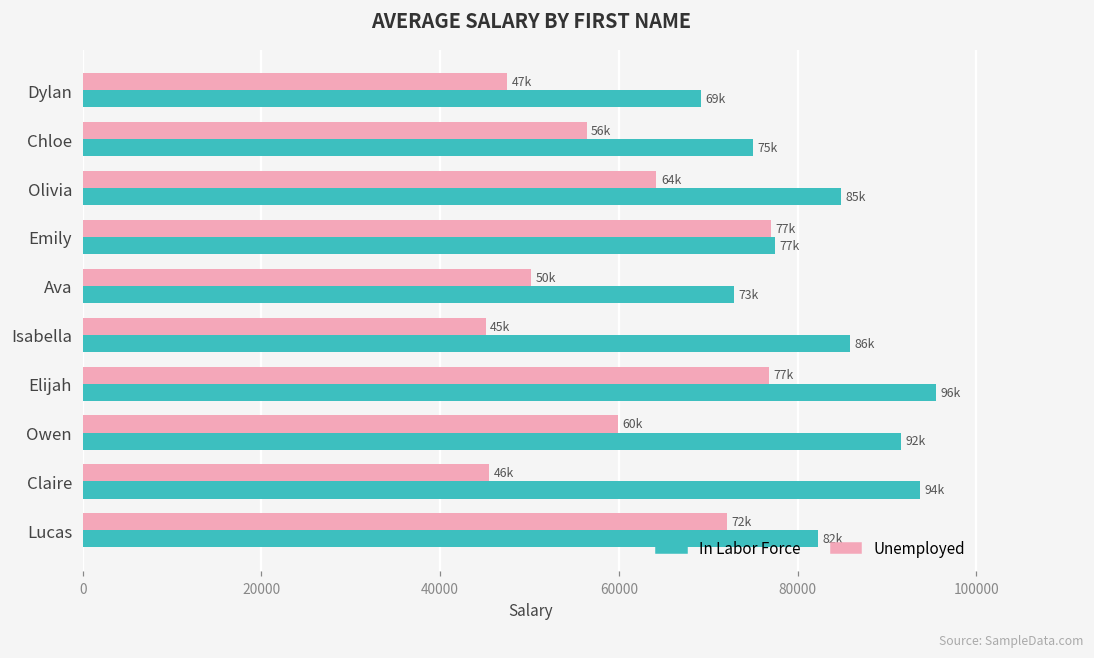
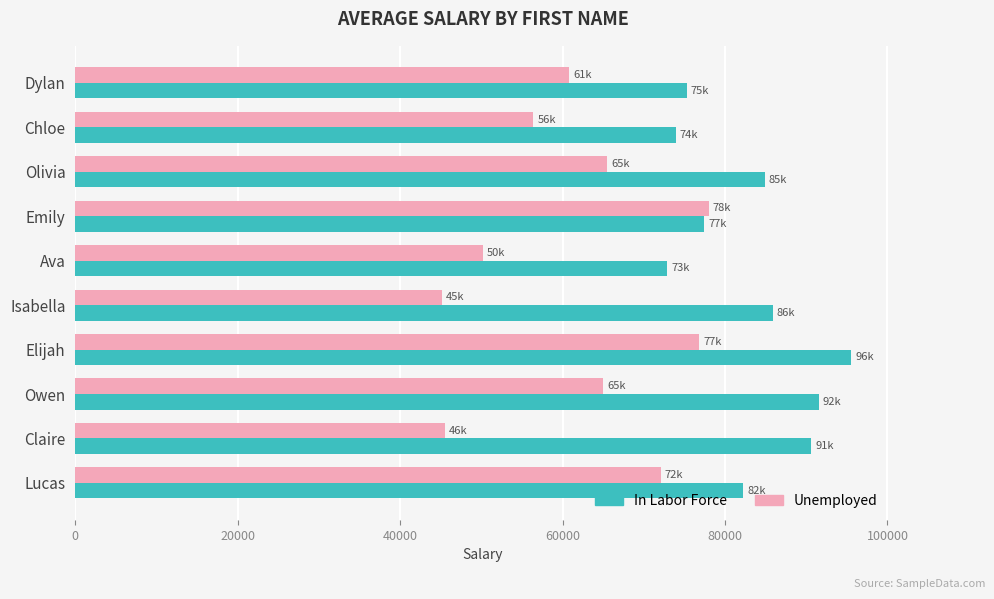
Unemployed, Dylan: 47k -> 61k
In Labor Force, Dylan: 69k -> 75k
In Labor Force, Chloe: 75k -> 74k
Unemployed, Olivia: 64k -> 65k
Unemployed, Emily: 77k -> 78k
Unemployed, Owen: 60k -> 65k
In Labor Force, Claire: 94k -> 91k
